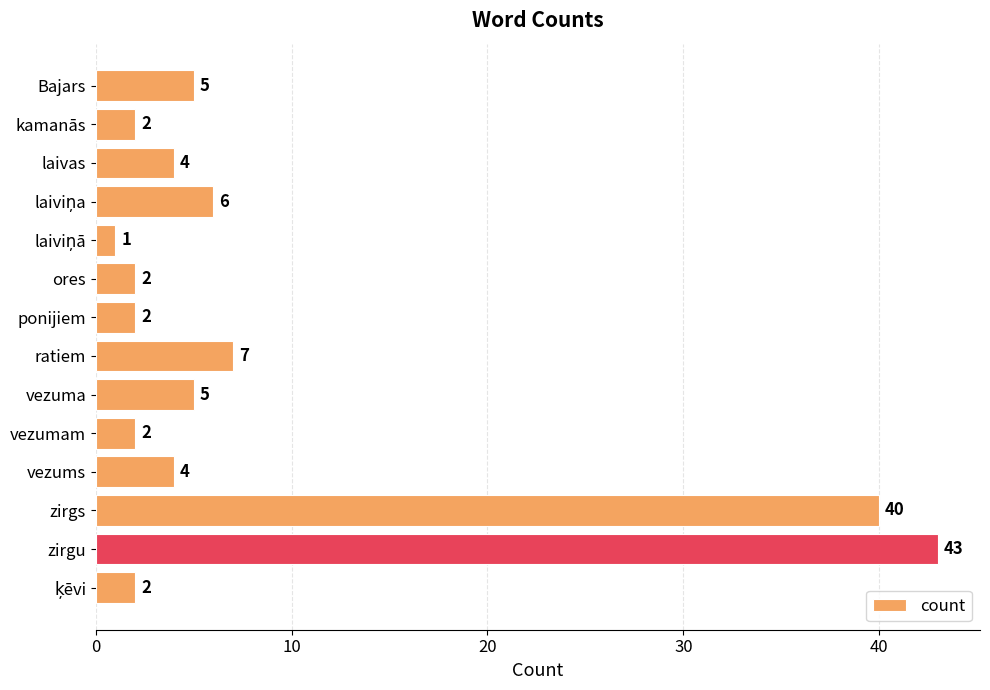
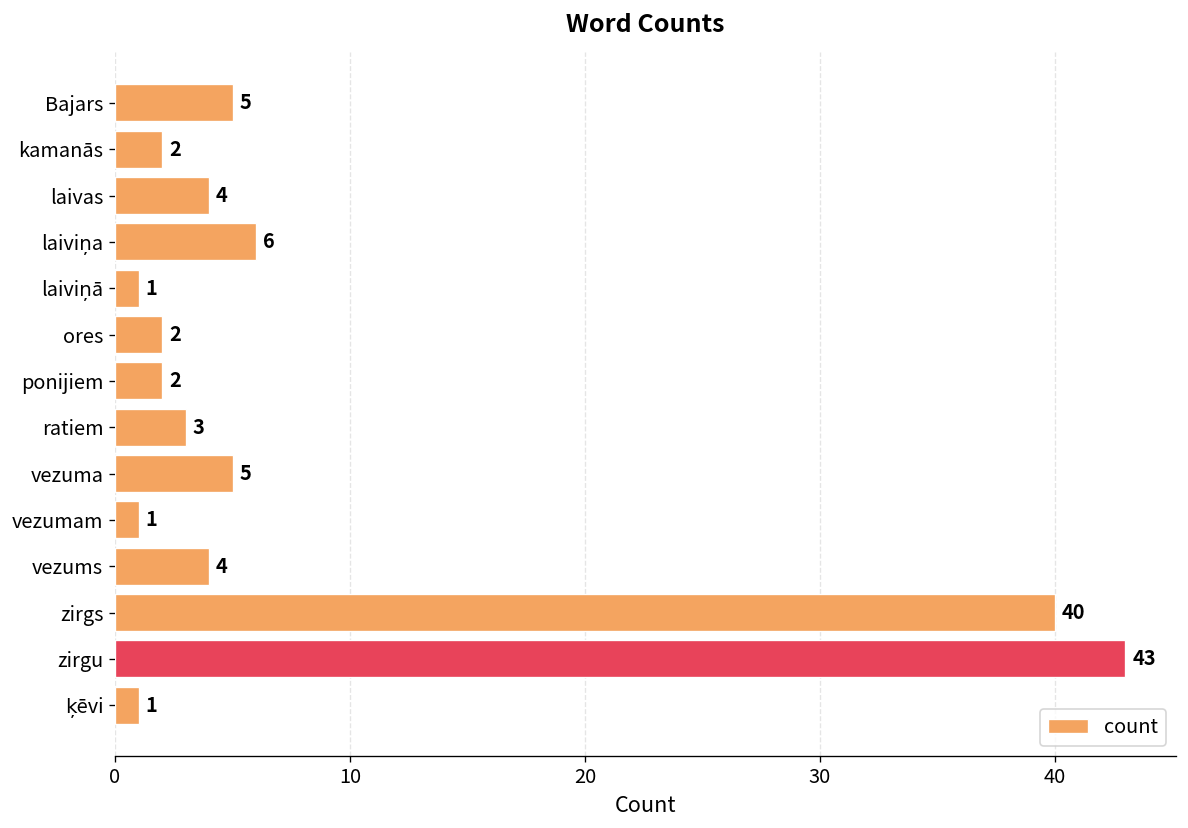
ratiem: 7 -> 3
vezumam: 2 -> 1
ķēvi: 2 -> 1
